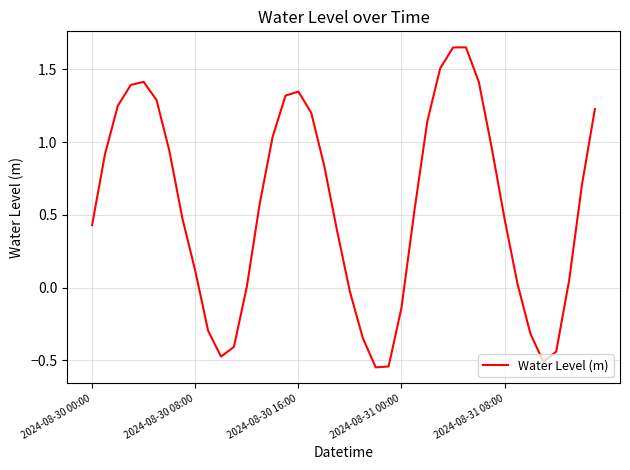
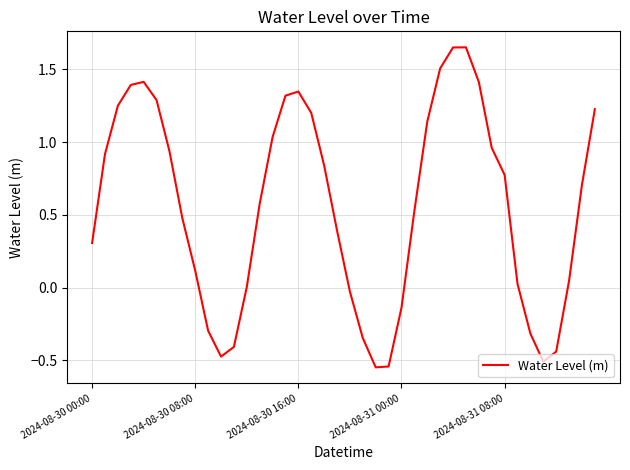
2024-08-30 00:00: 0.43 -> 0.31
2024-08-31 08:00: 0.47 -> 0.77
